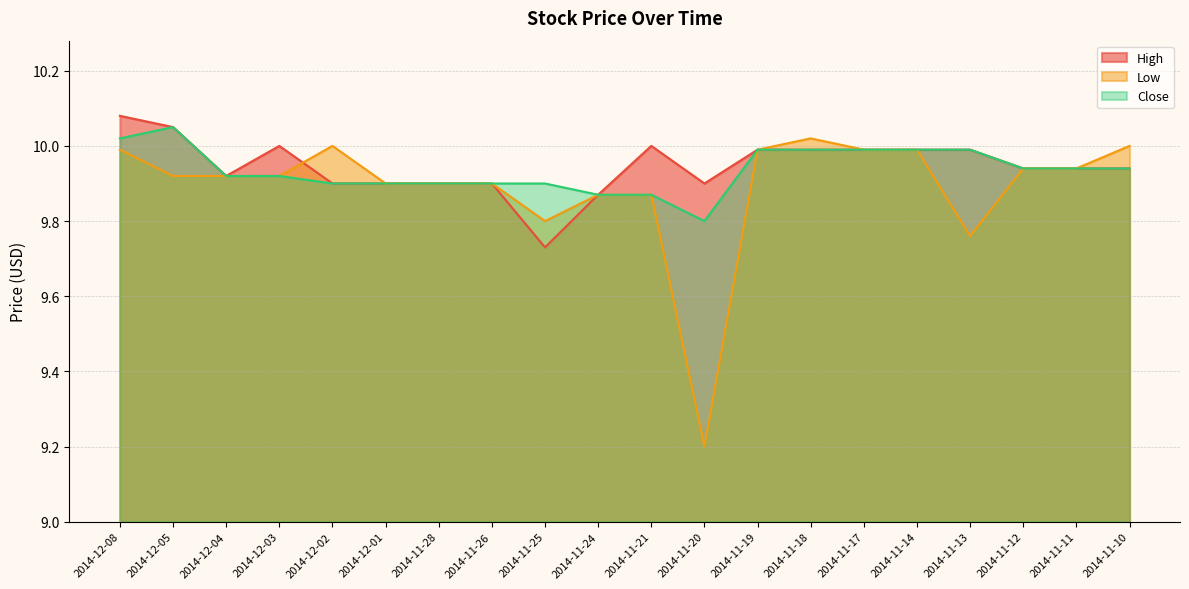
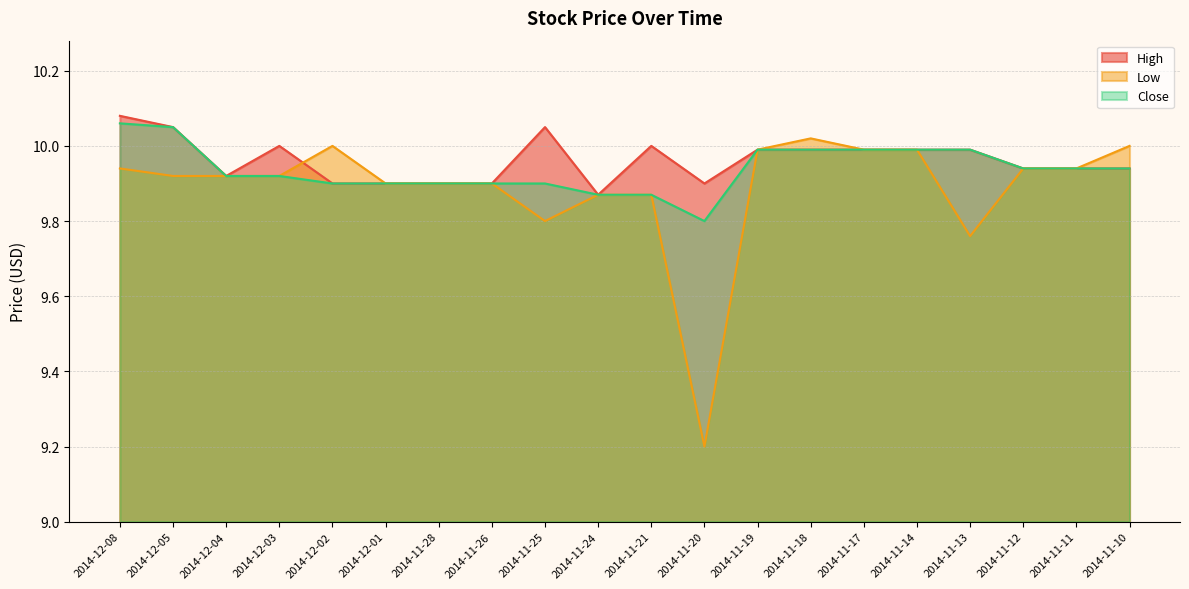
Low, 2014-12-08: 9.99 -> 9.94
Close, 2014-12-08: 10.02 -> 10.06
High, 2014-11-25: 9.73 -> 10.05
